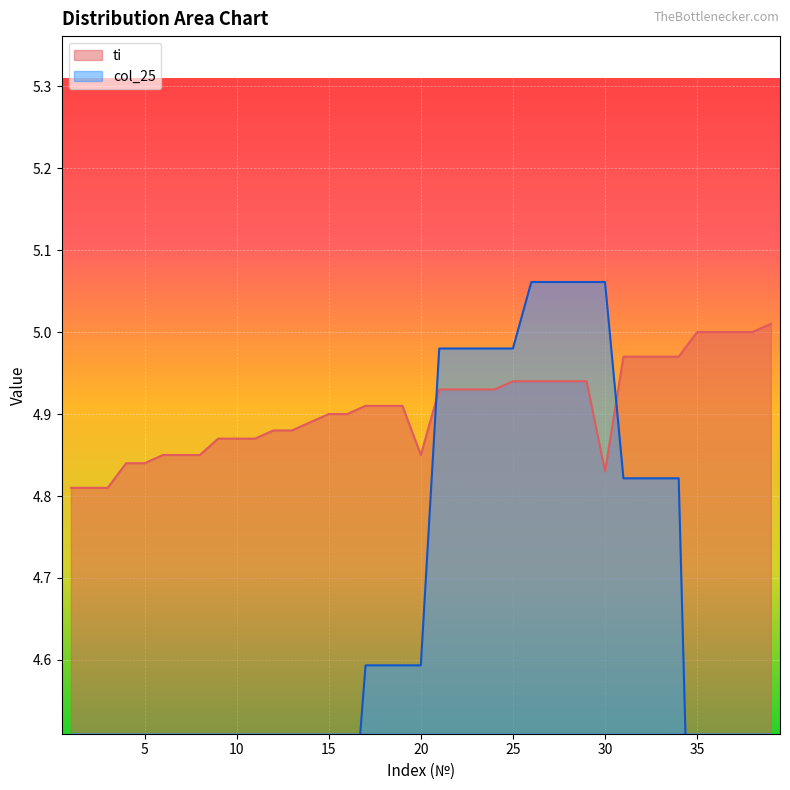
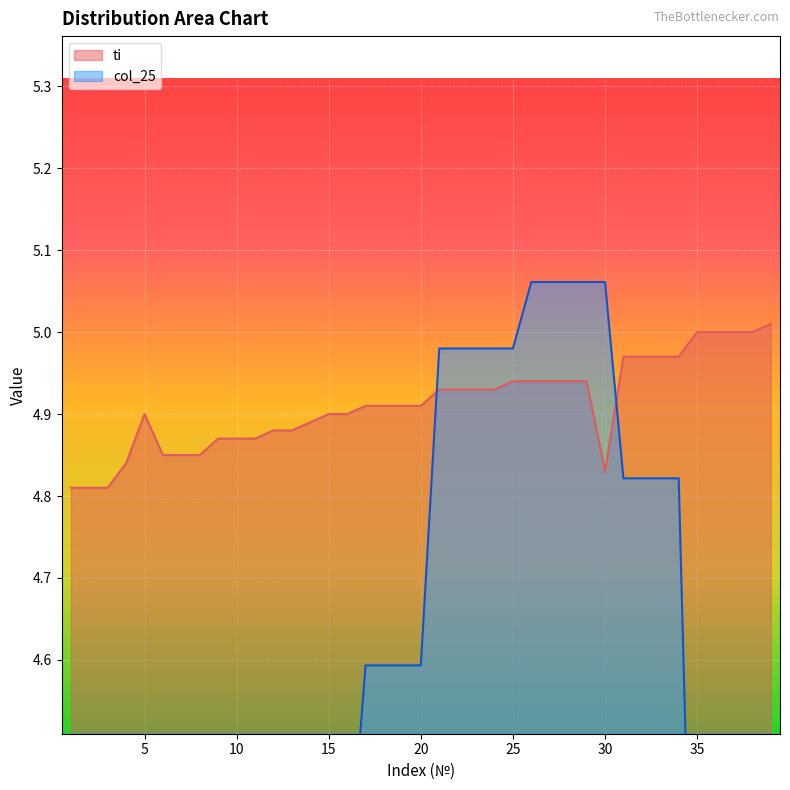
ti, 5: 4.84 -> 4.90
ti, 20: 4.85 -> 4.91
